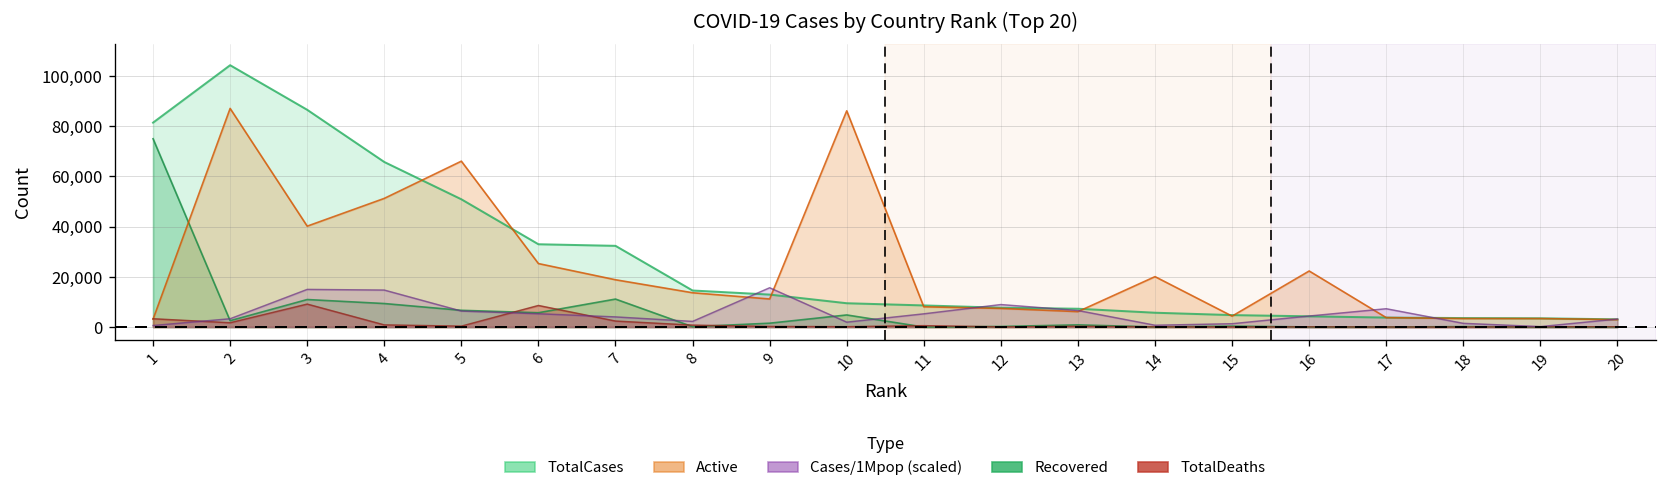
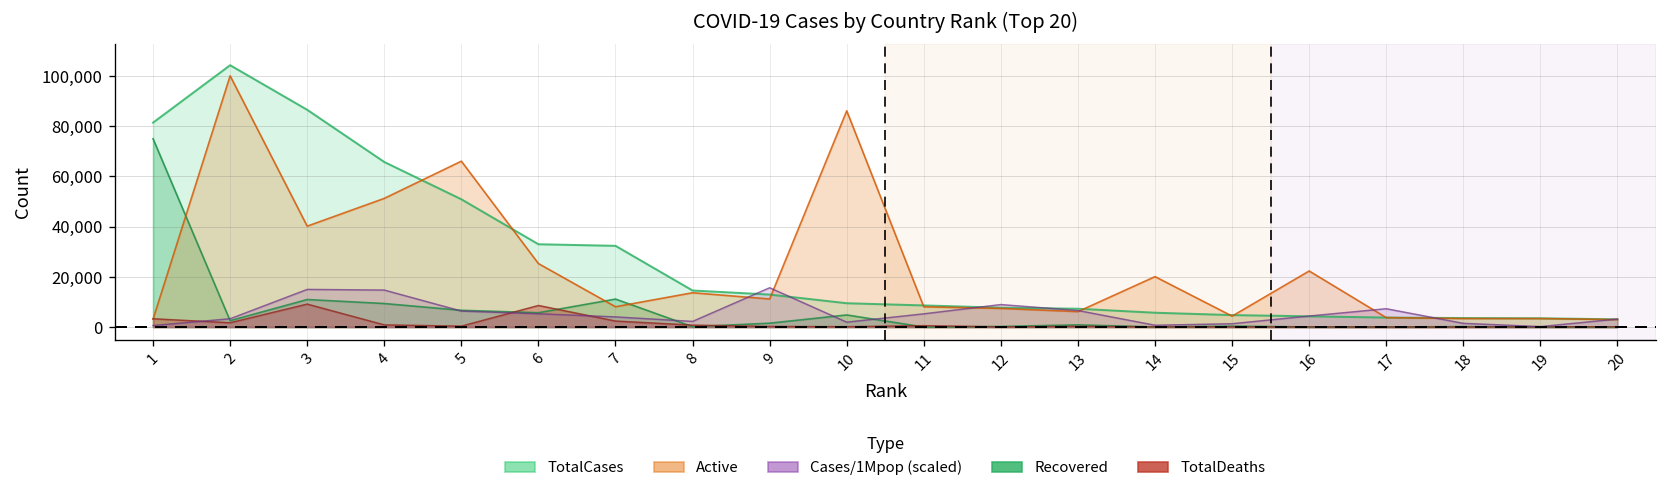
Active, 2: 87,000 -> 100,000
Active, 7: 19,000 -> 8,000
